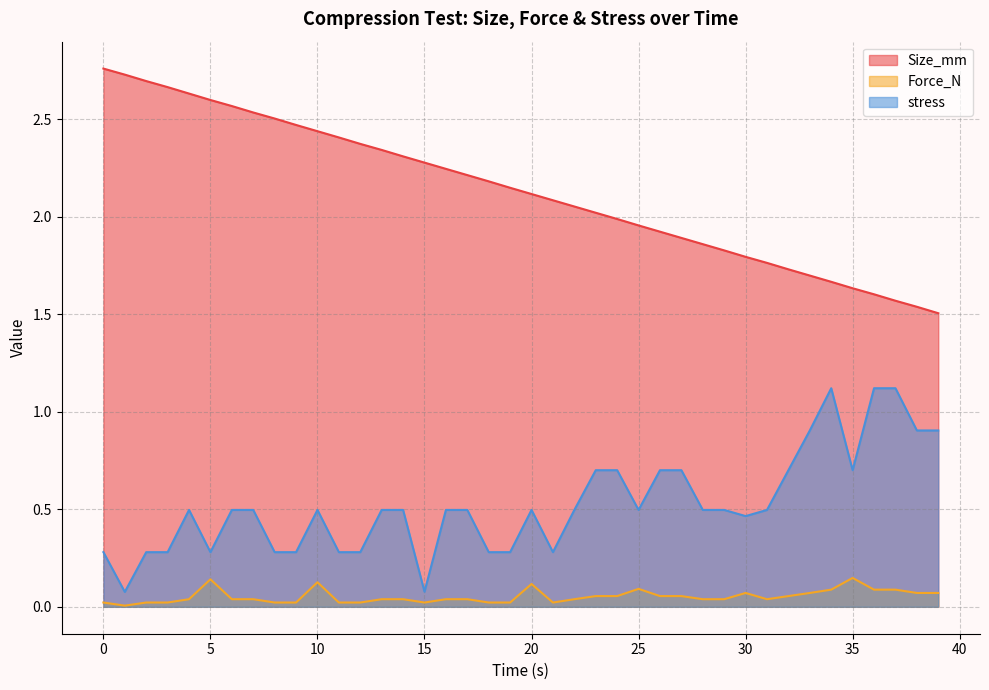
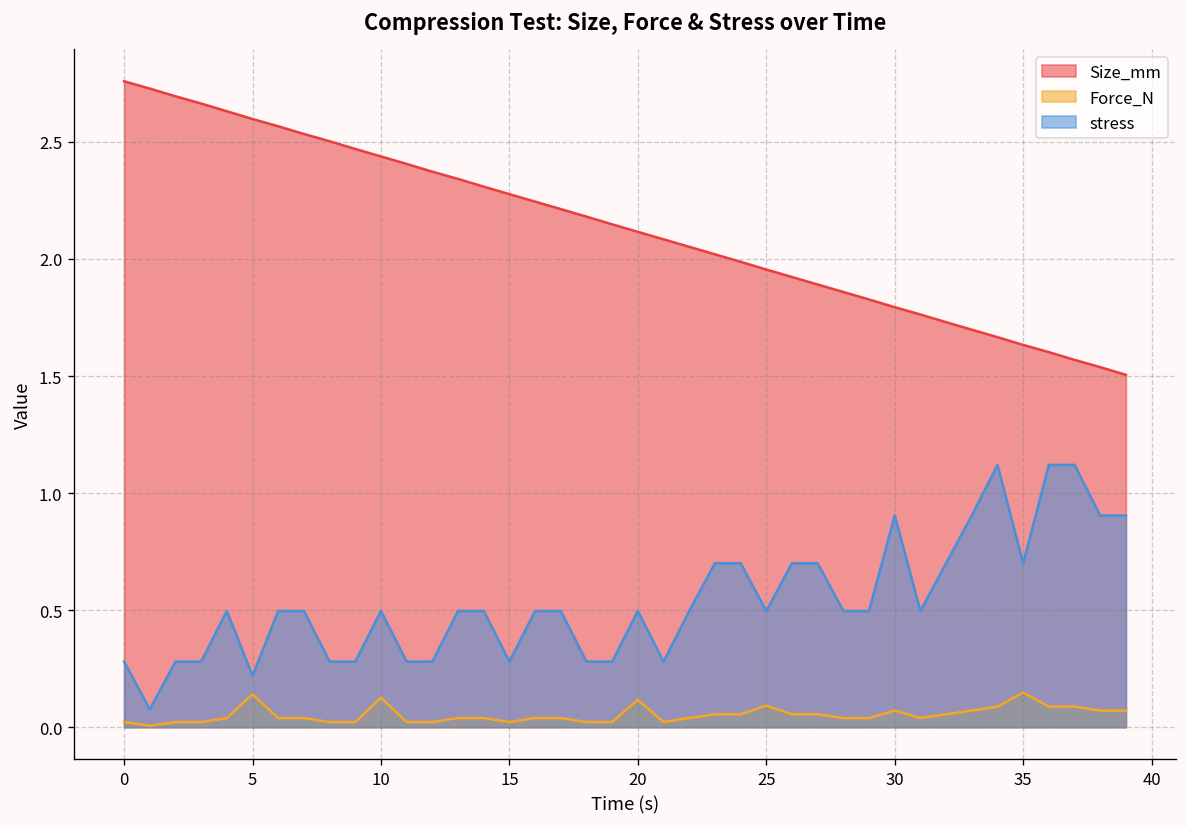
stress, 5: 0.28 -> 0.22
stress, 15: 0.08 -> 0.28
stress, 30: 0.47 -> 0.90
